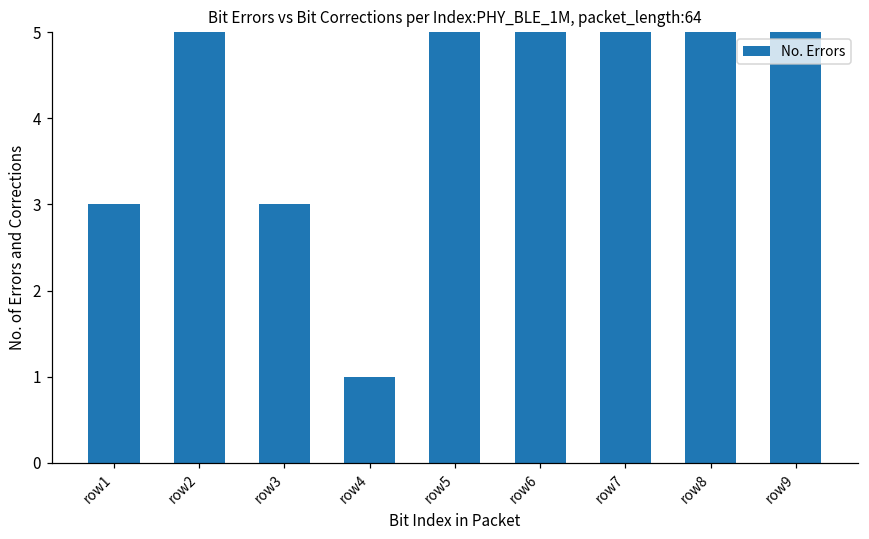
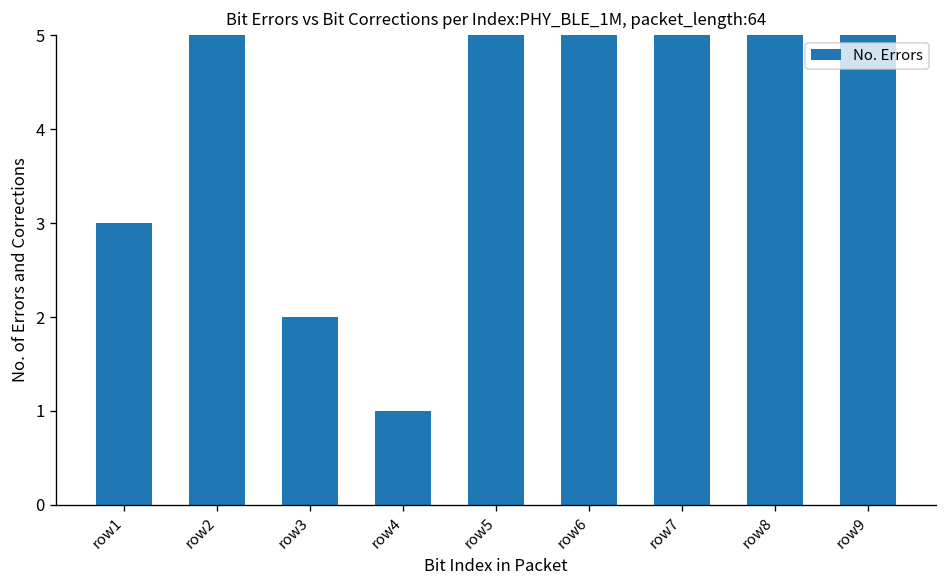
row3: 3 -> 2
